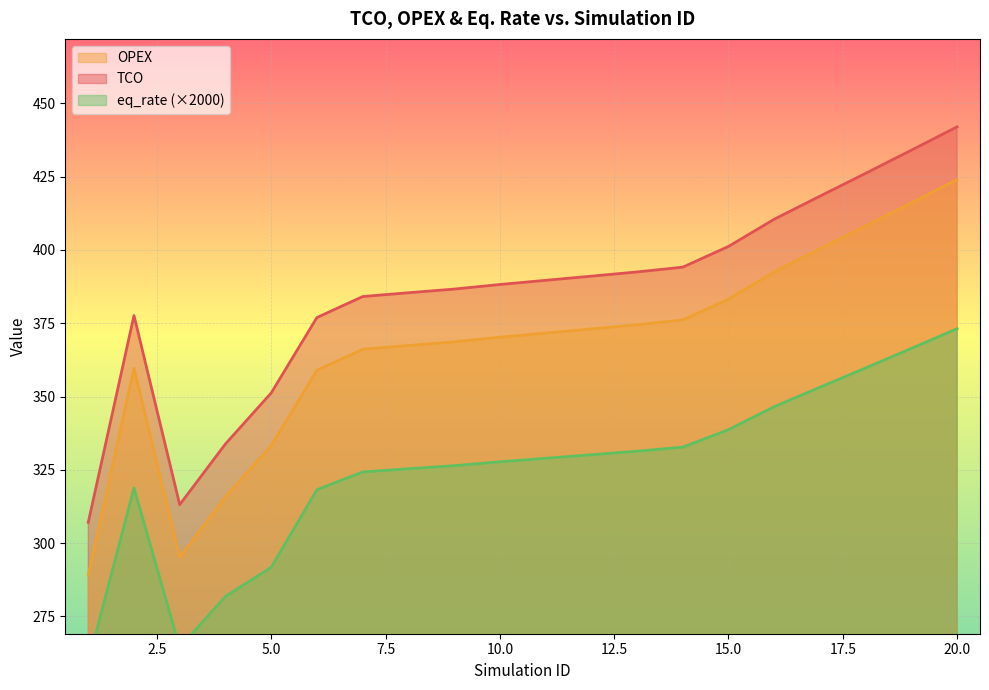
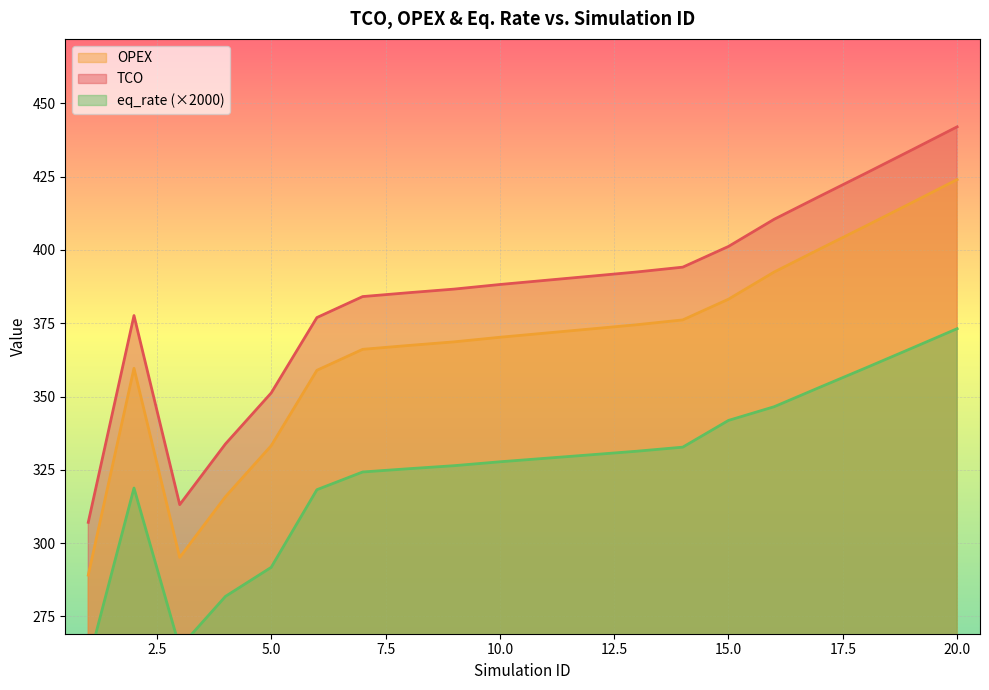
eq_rate (×2000), 15.0: 339 -> 342
